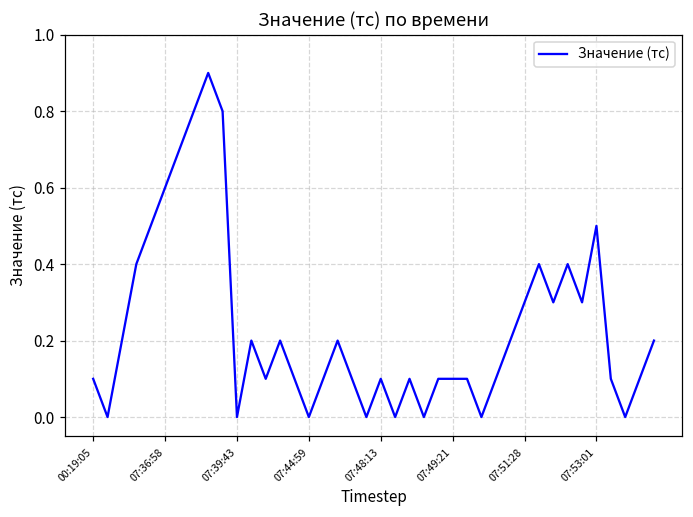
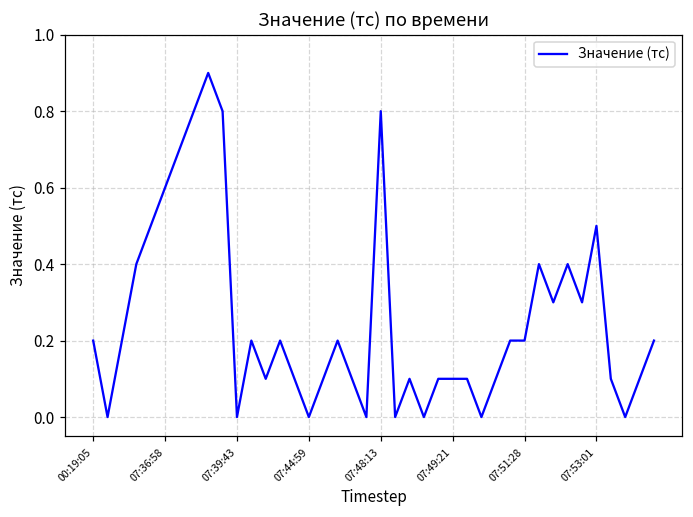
00:19:05: 0.1 -> 0.2
07:48:13: 0.1 -> 0.8
07:51:28: 0.3 -> 0.2
